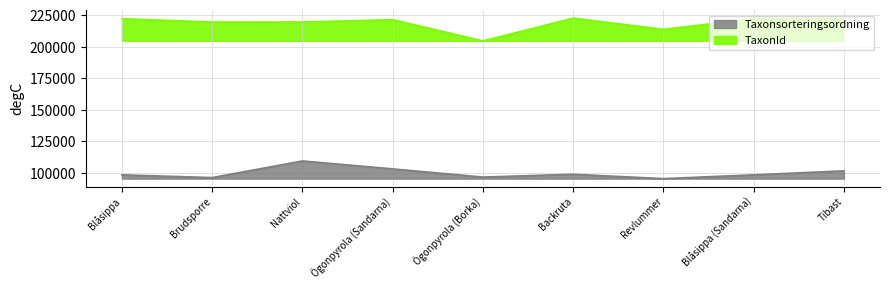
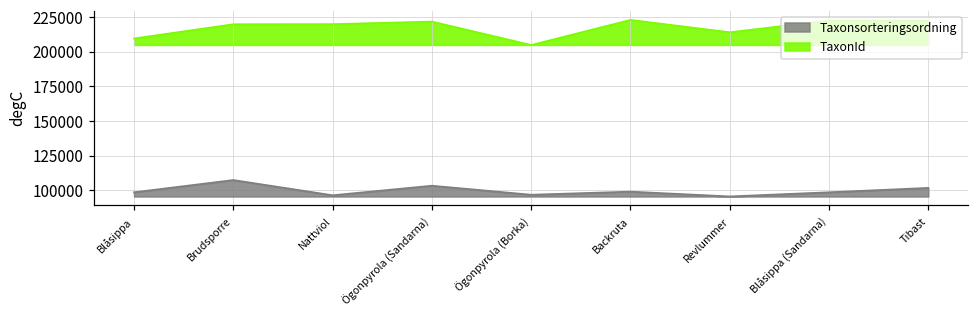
TaxonId, Blåsippa: 222000 -> 210000
Taxonsorteringsordning, Brudsporre: 96000 -> 107000
Taxonsorteringsordning, Nattviol: 110000 -> 96000
